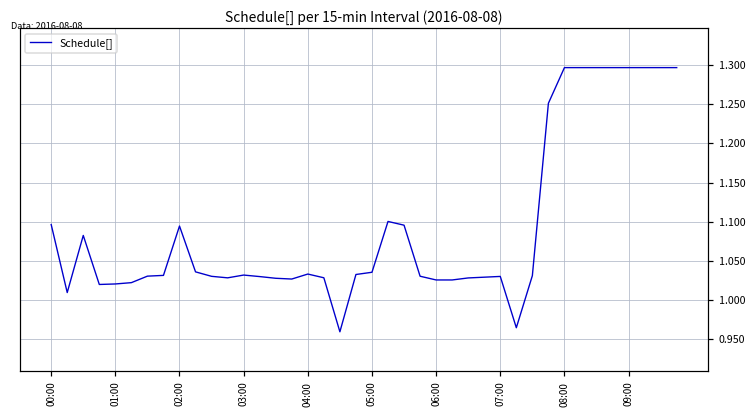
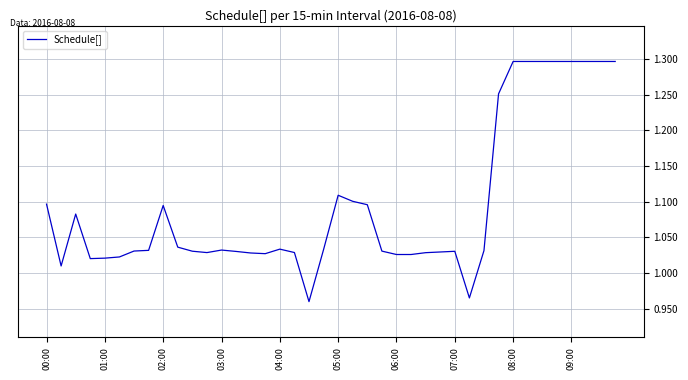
05:00: 1.04 -> 1.11
